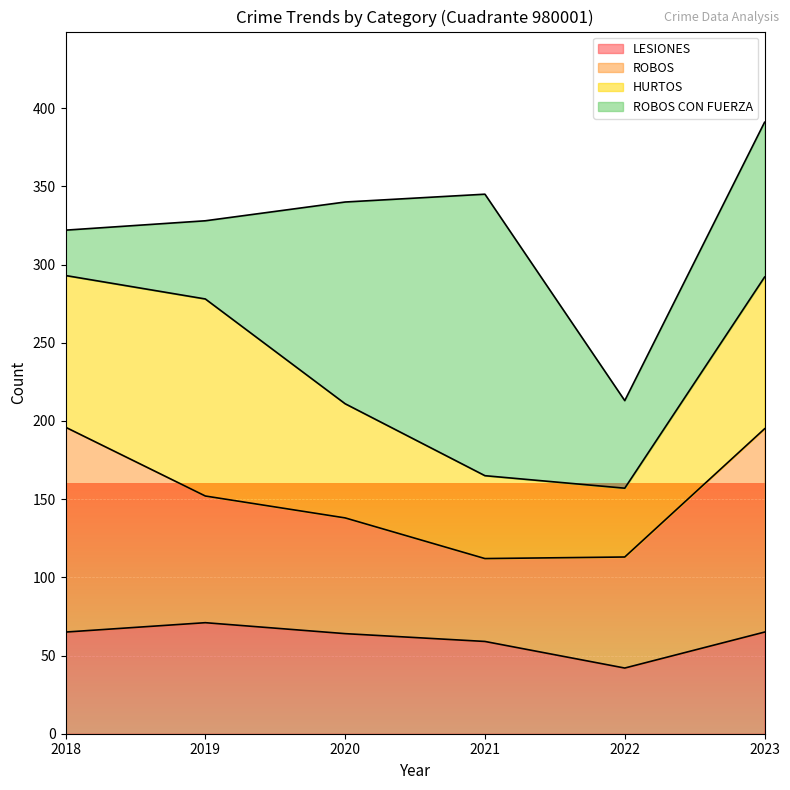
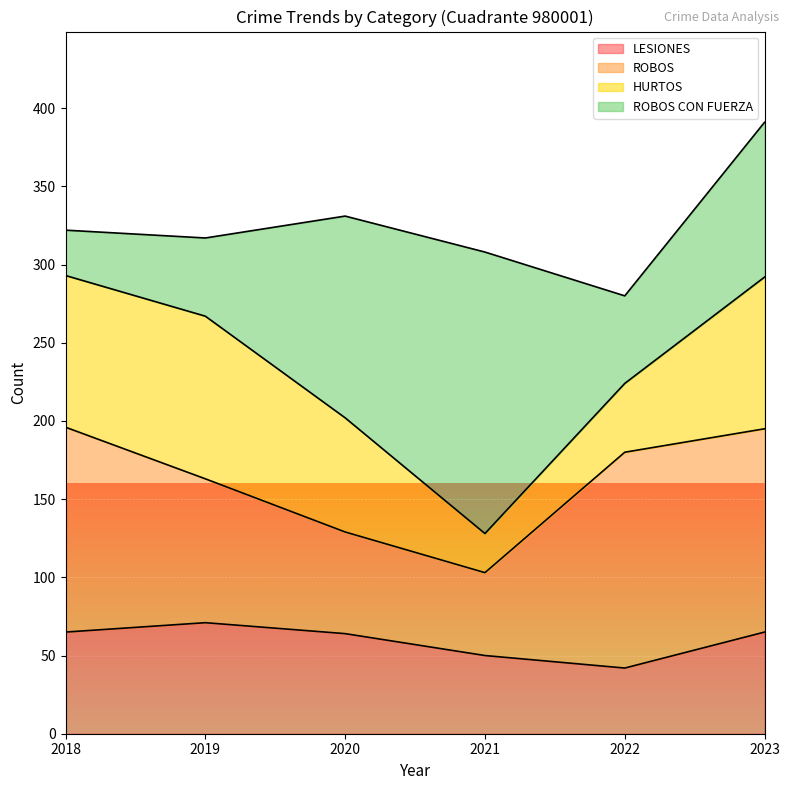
ROBOS, 2019: 81 -> 92
HURTOS, 2019: 126 -> 104
ROBOS, 2020: 74 -> 65
LESIONES, 2021: 59 -> 50
HURTOS, 2021: 53 -> 25
ROBOS, 2022: 71 -> 138
